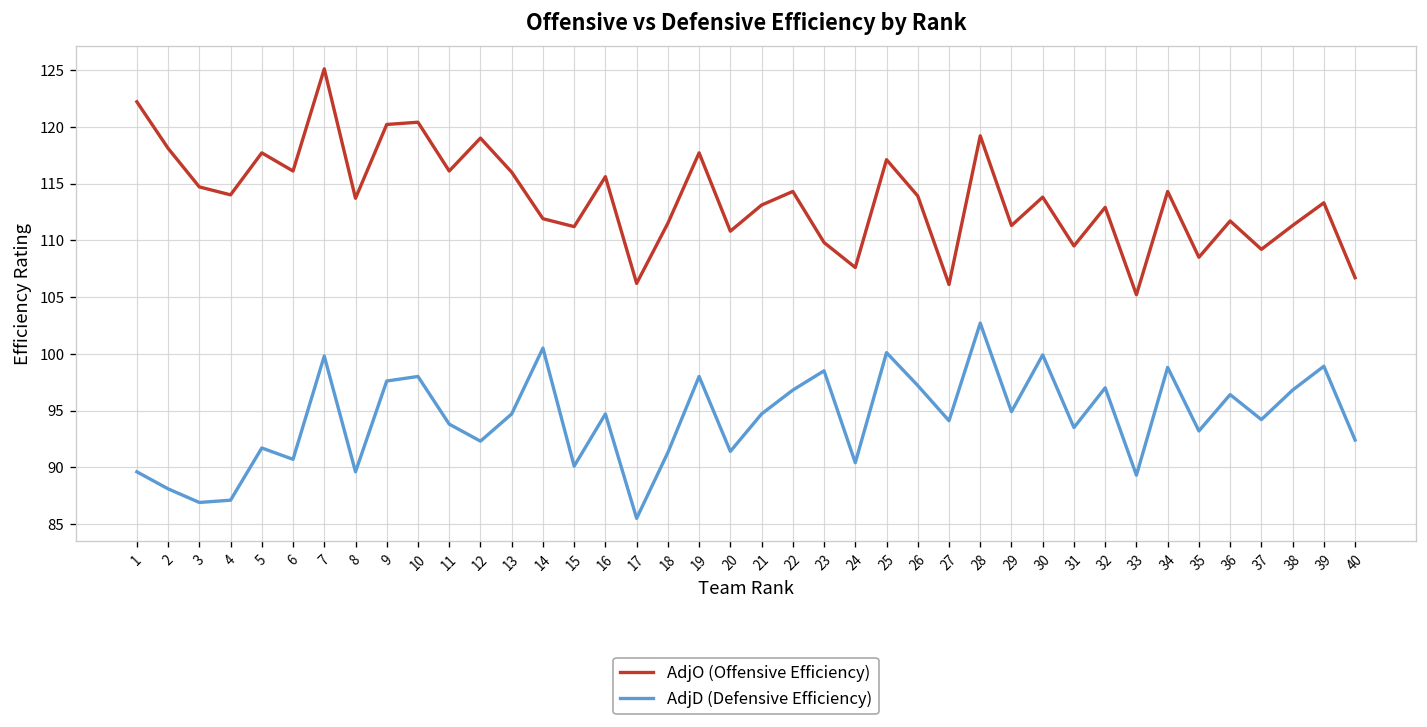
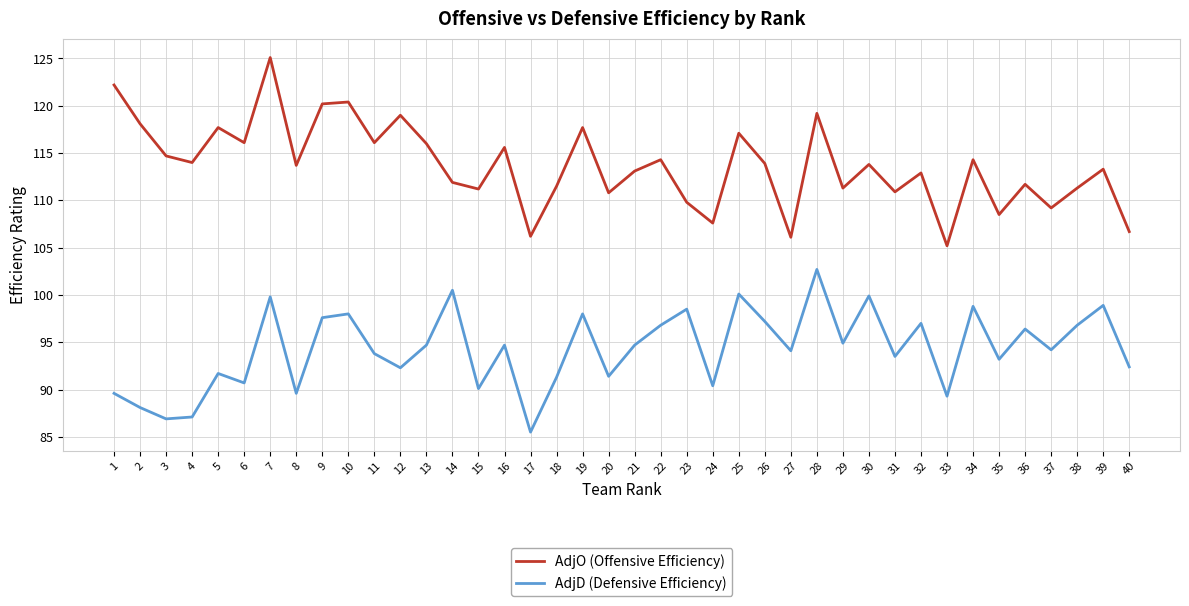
AdjO (Offensive Efficiency), 31: 110 -> 111
